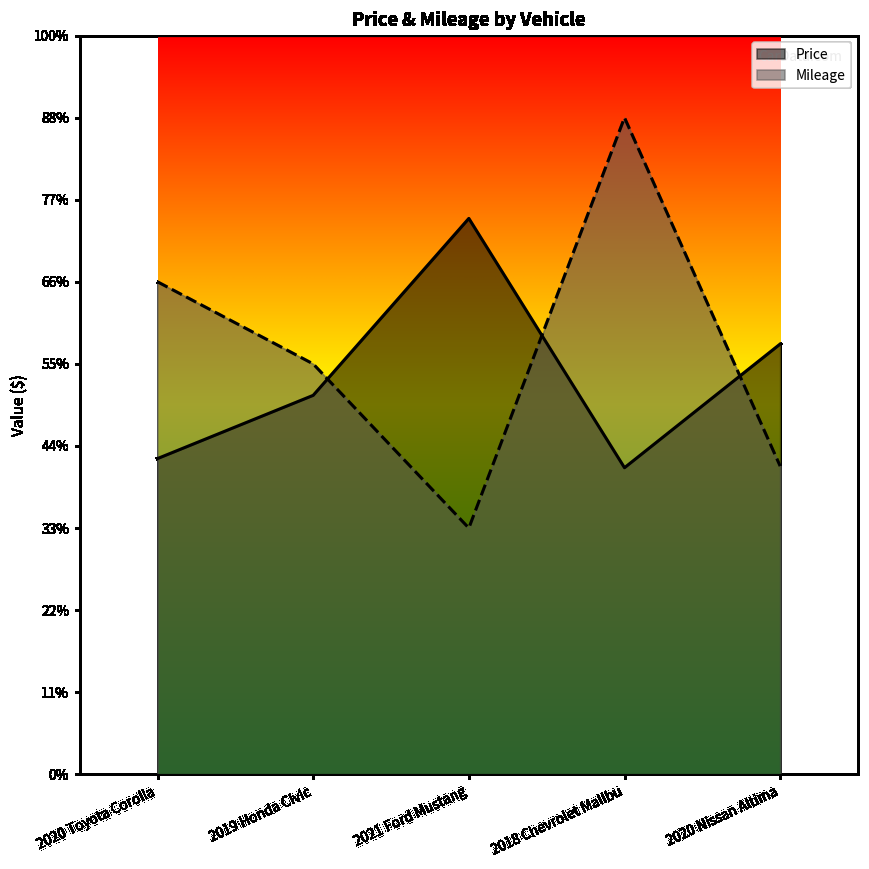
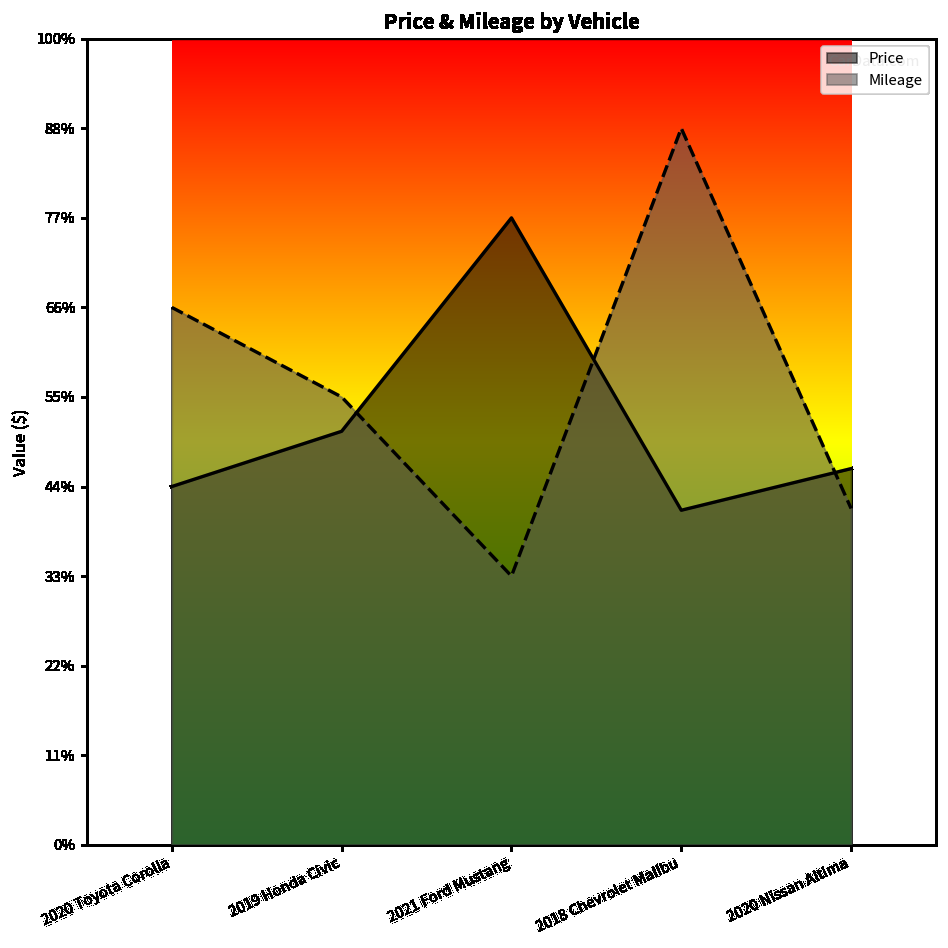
Price, 2020 Toyota Corolla: 43% -> 44%
Price, 2021 Ford Mustang: 75% -> 78%
Price, 2020 Nissan Altima: 58% -> 47%
